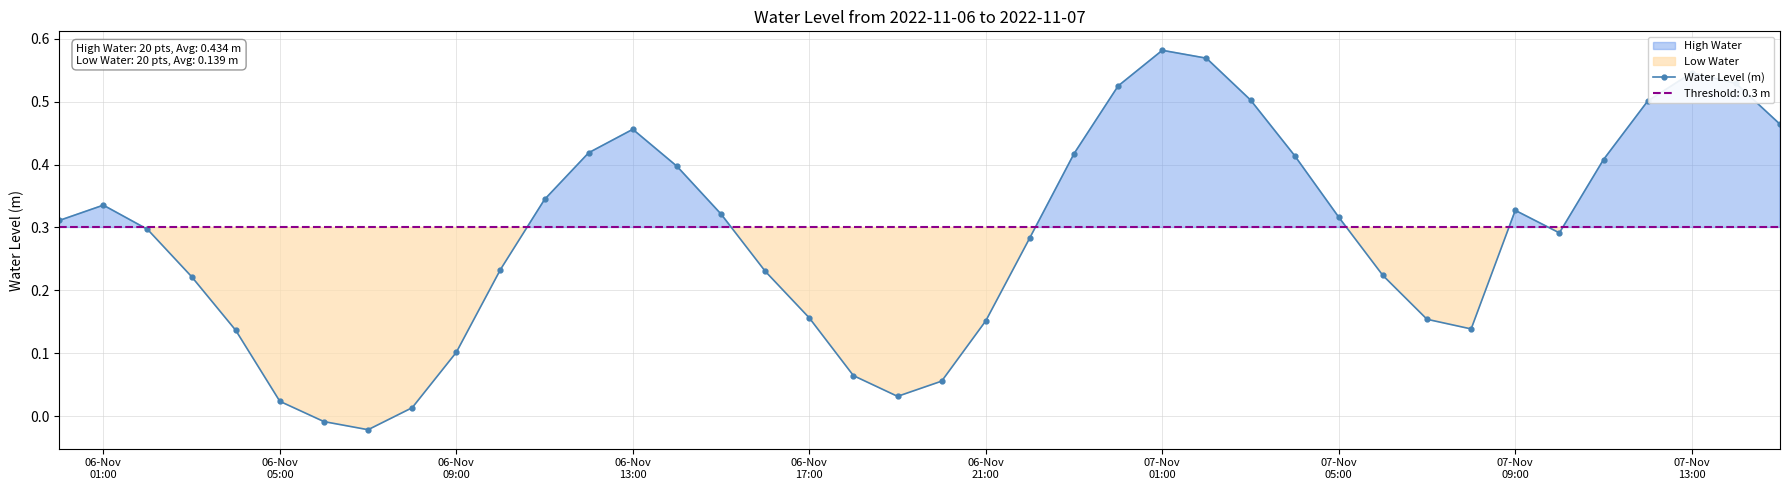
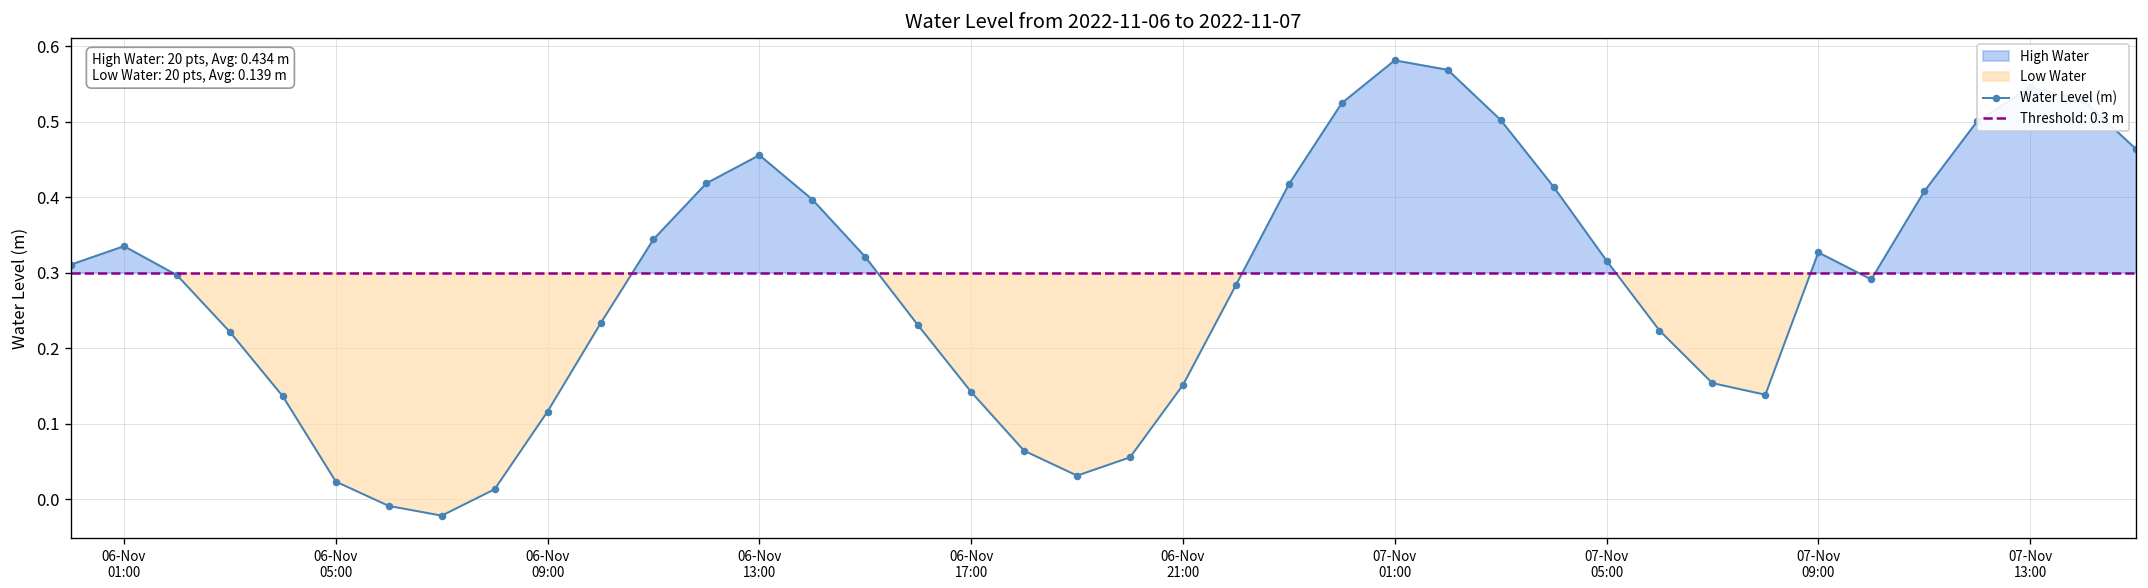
06-Nov 09:00: 0.10 -> 0.12
06-Nov 17:00: 0.16 -> 0.14
